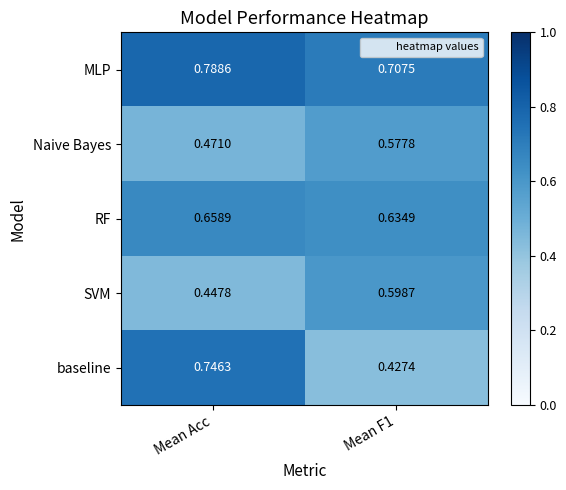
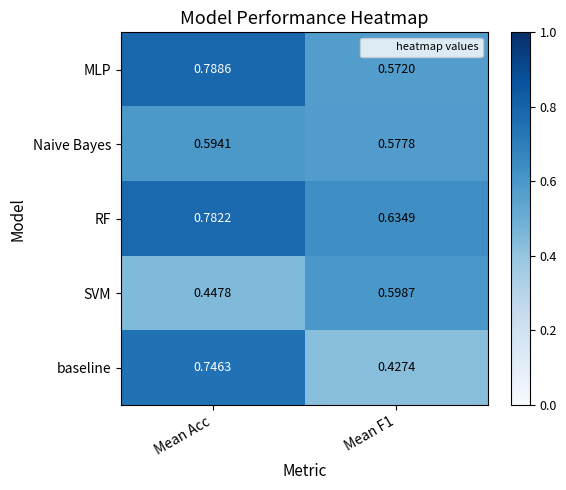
MLP, Mean F1: 0.7075 -> 0.5720
Naive Bayes, Mean Acc: 0.4710 -> 0.5941
RF, Mean Acc: 0.6589 -> 0.7822
